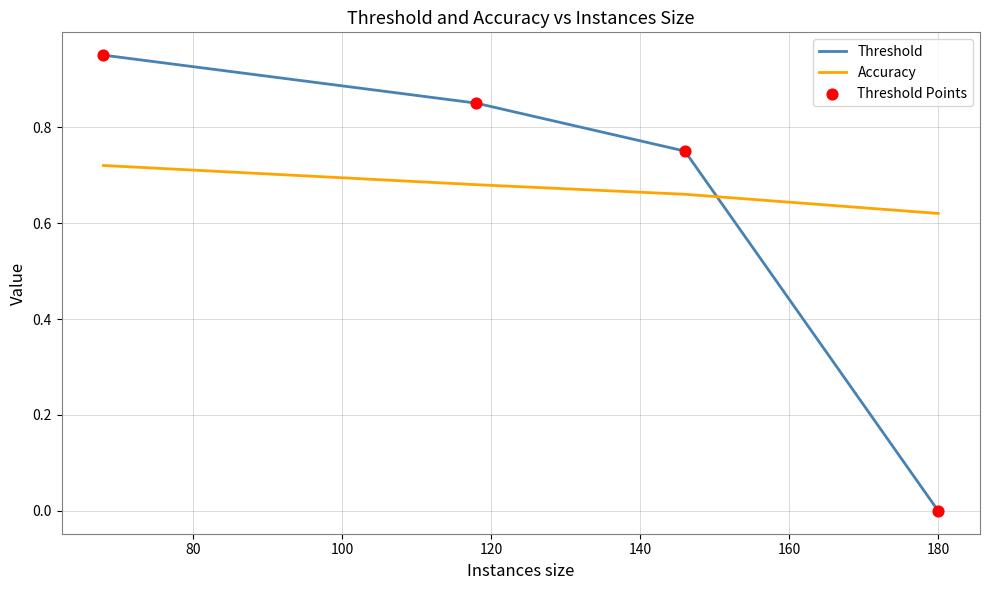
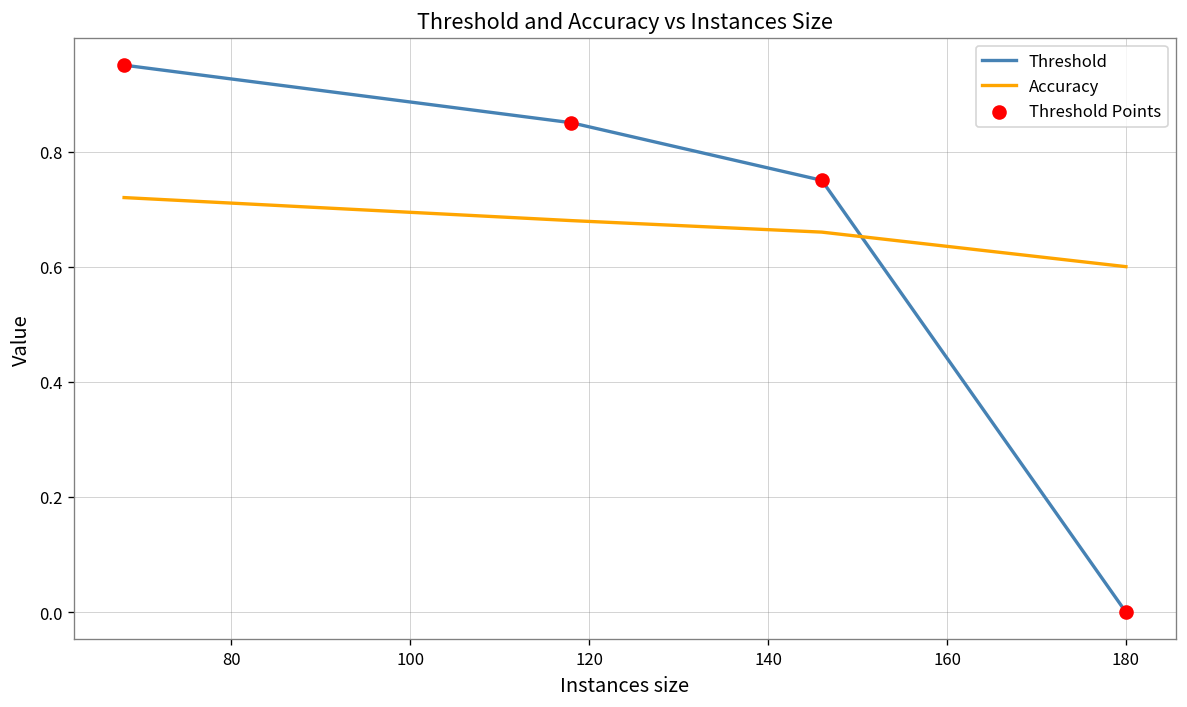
Accuracy, 180: 0.62 -> 0.60
